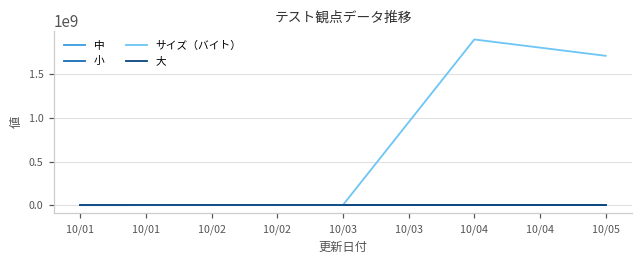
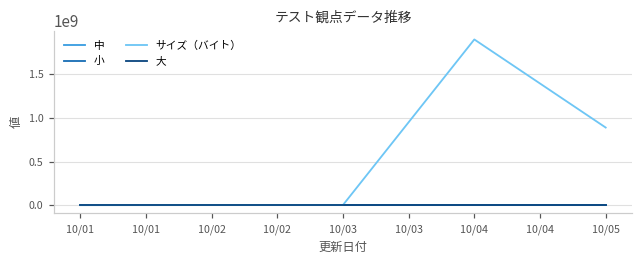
サイズ（バイト）, 10/05: 1700000000 -> 900000000
